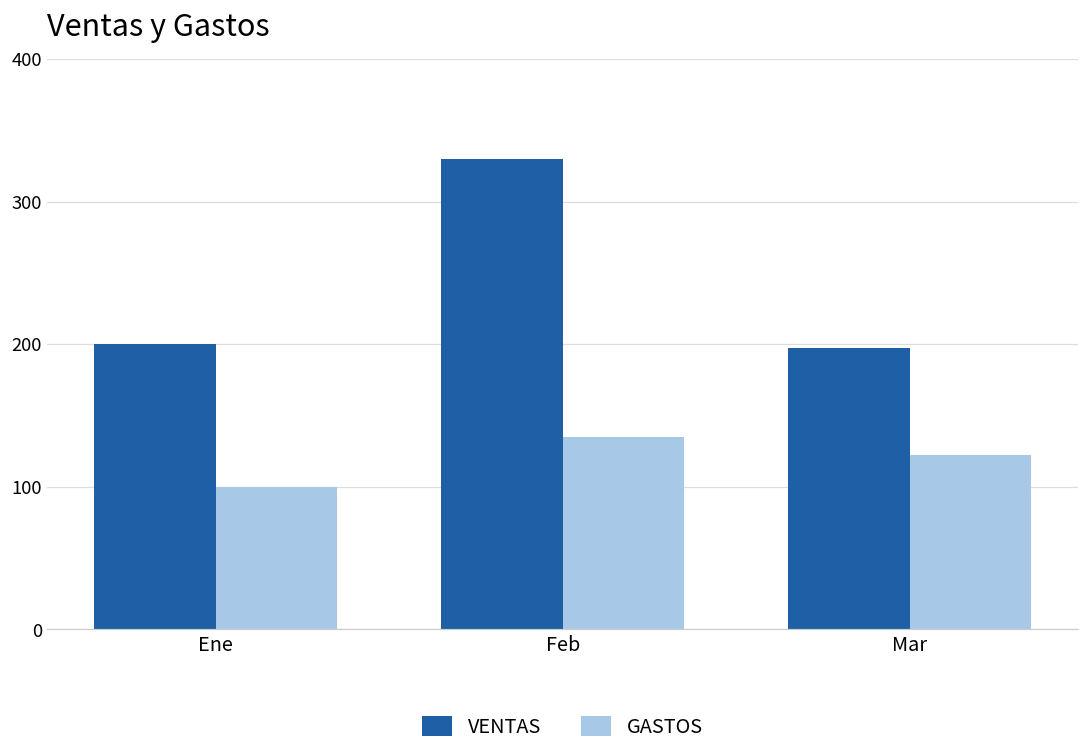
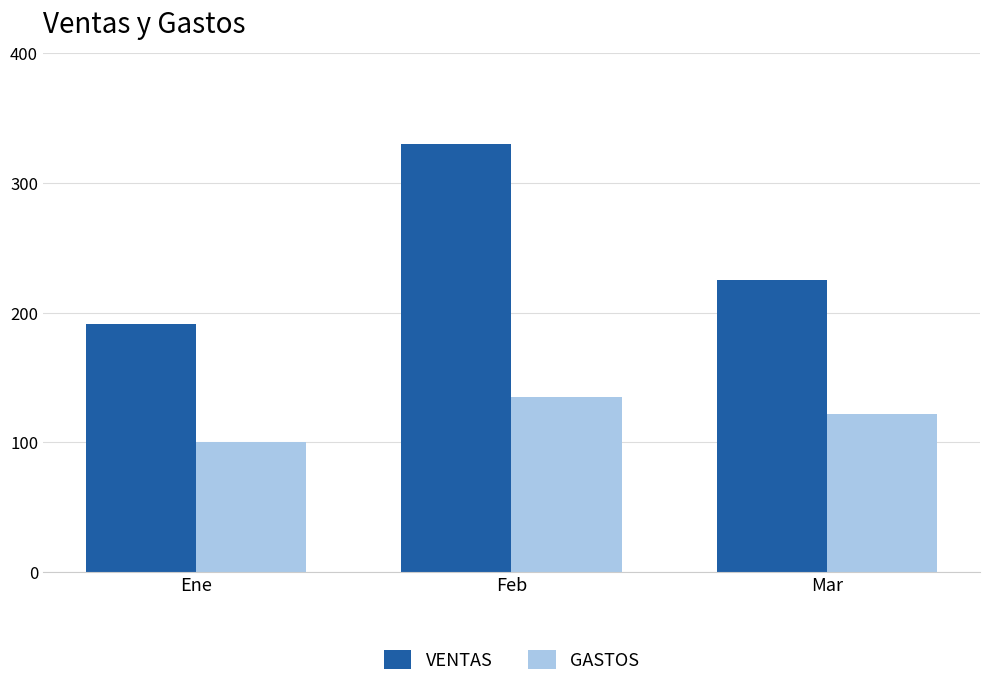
VENTAS, Ene: 200 -> 191
VENTAS, Mar: 197 -> 225
